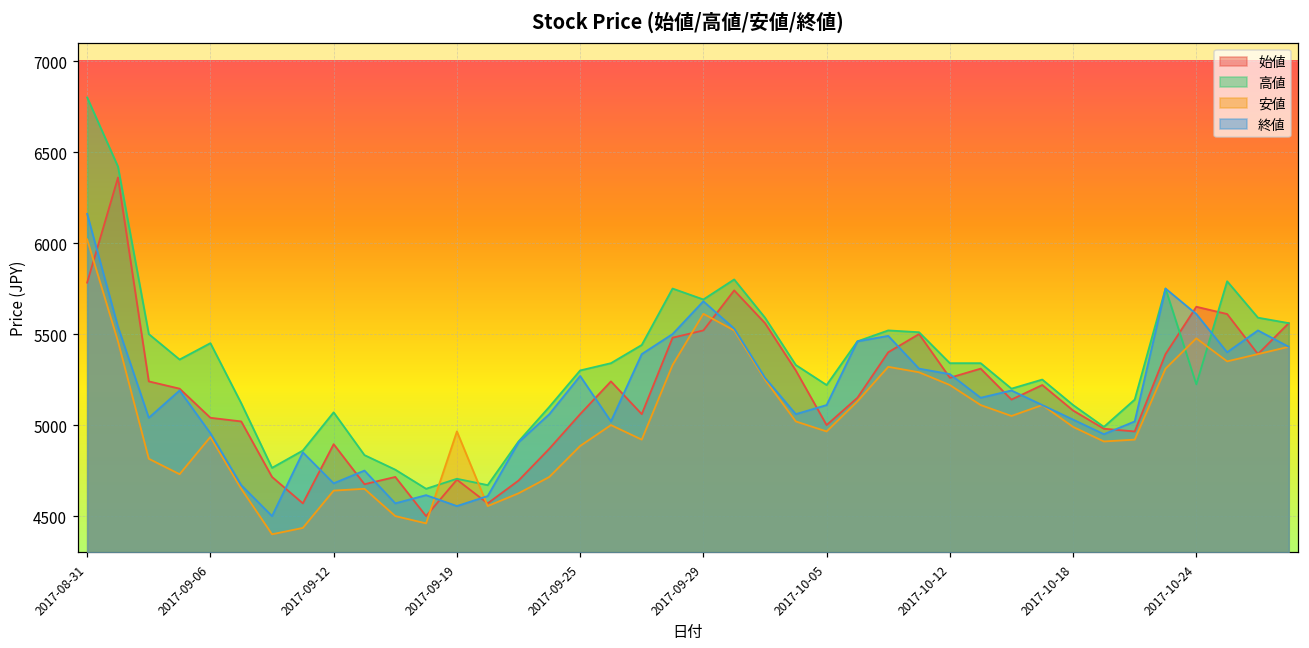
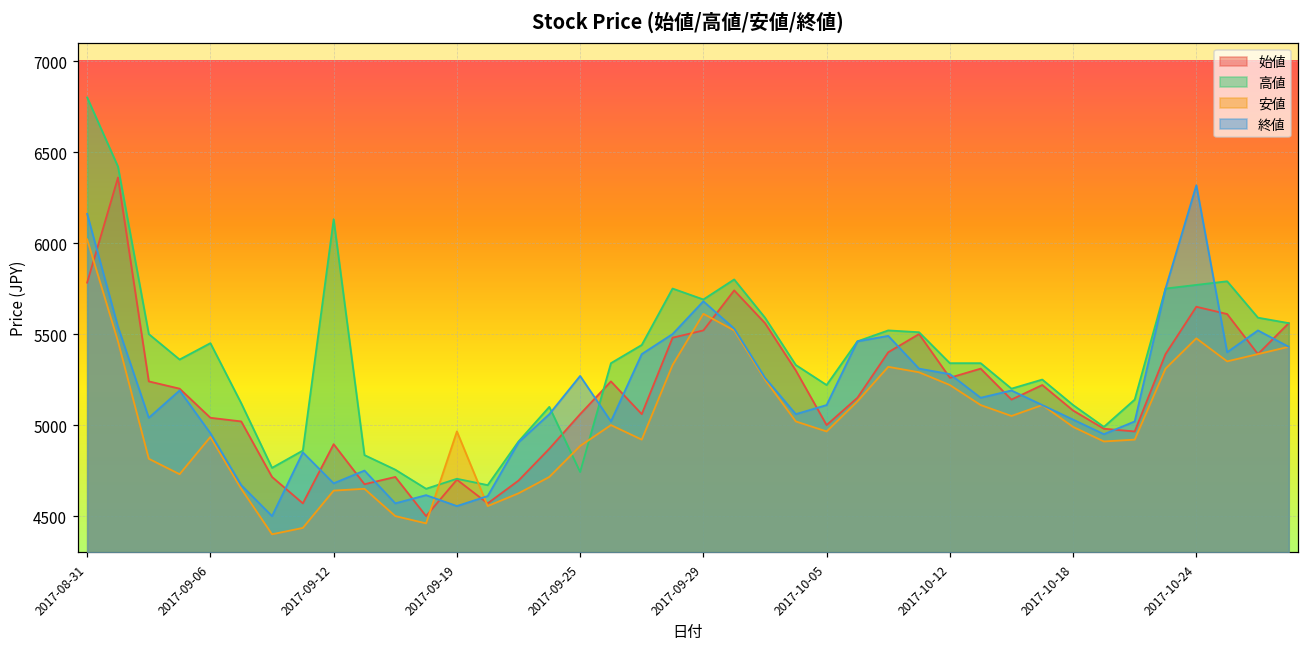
高値, 2017-09-12: 5070 -> 6130
高値, 2017-09-25: 5300 -> 4740
高値, 2017-10-24: 5220 -> 5770
終値, 2017-10-24: 5610 -> 6320
